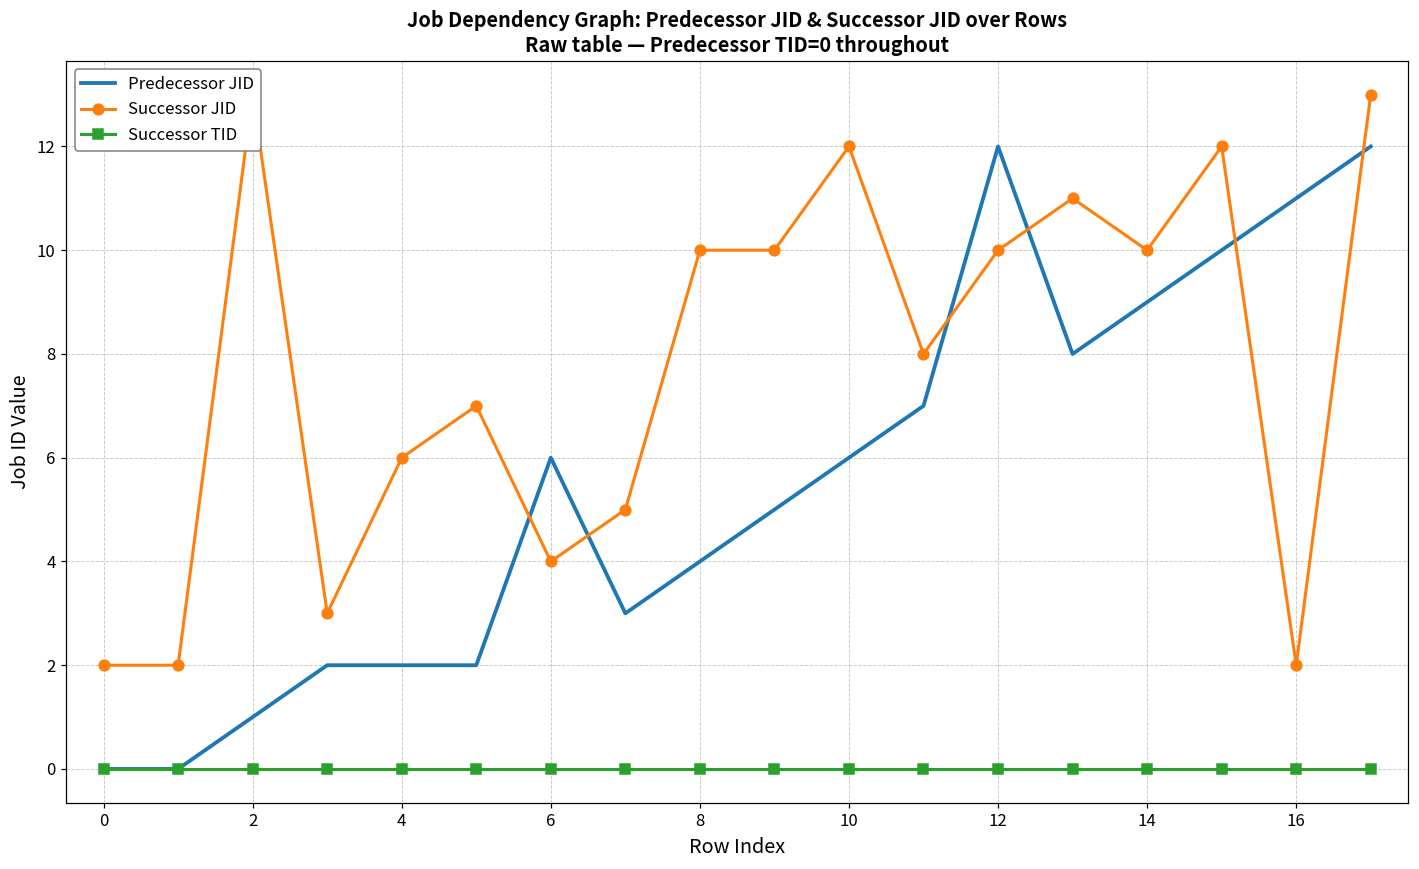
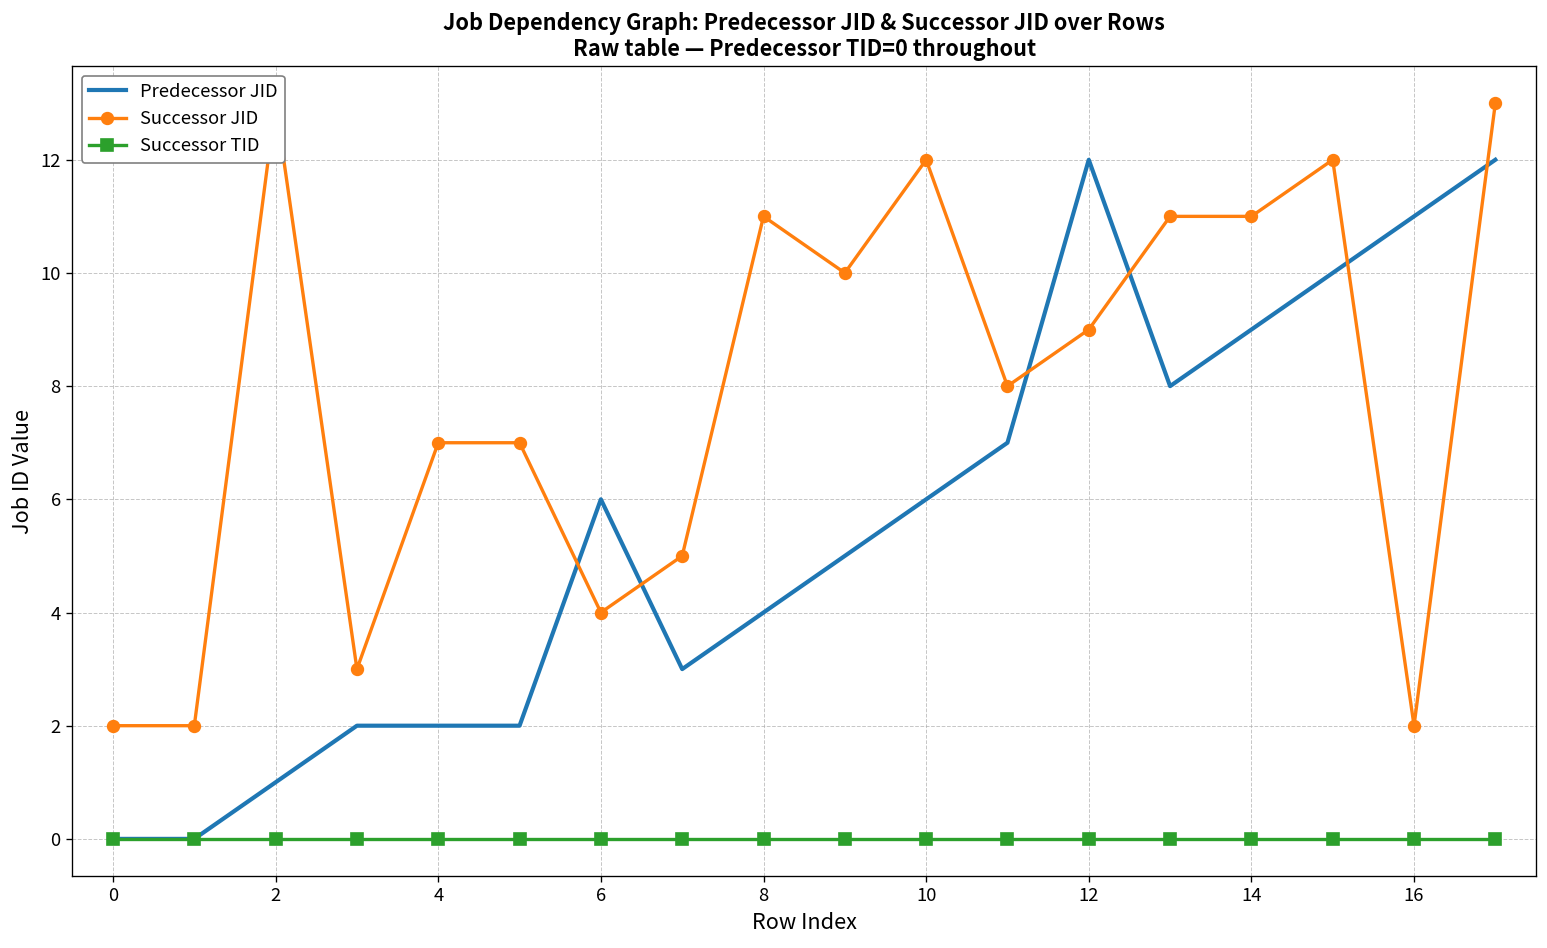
Successor JID, 4: 6 -> 7
Successor JID, 8: 10 -> 11
Successor JID, 12: 10 -> 9
Successor JID, 14: 10 -> 11
